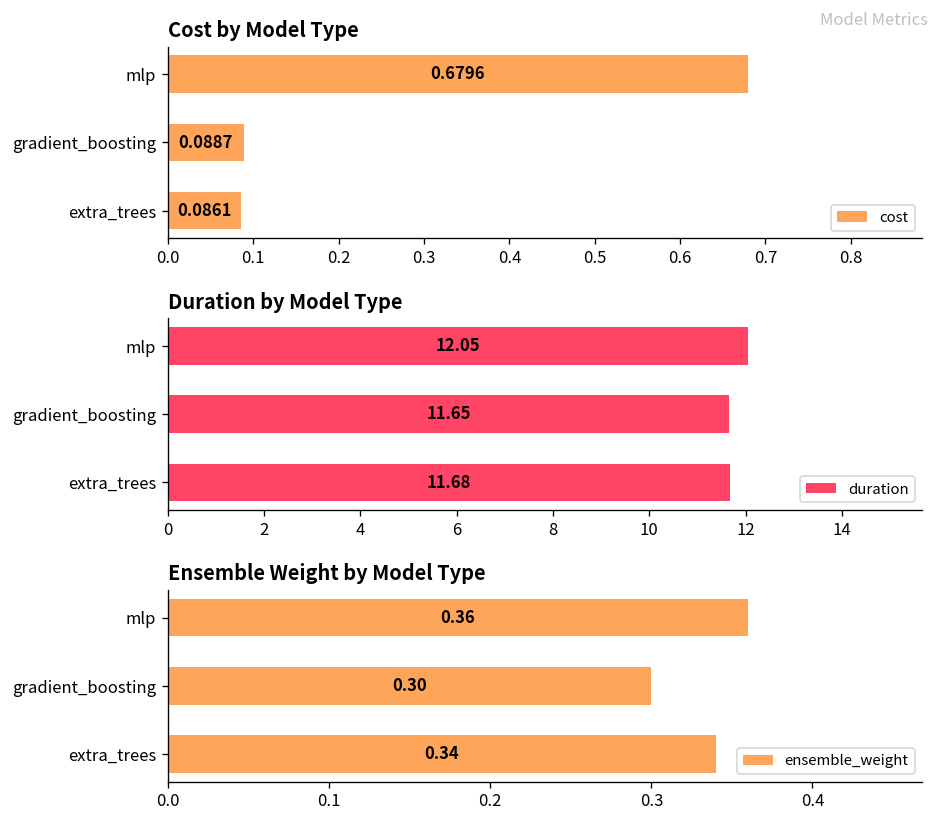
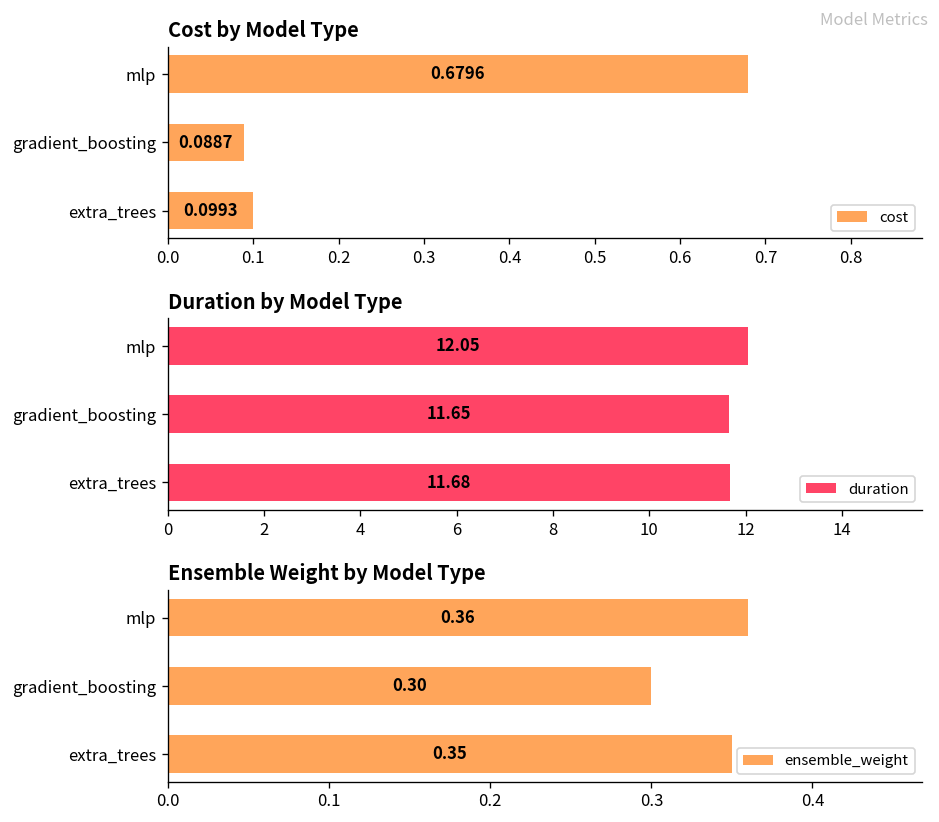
Cost by Model Type, extra_trees: 0.0861 -> 0.0993
Ensemble Weight by Model Type, extra_trees: 0.34 -> 0.35
